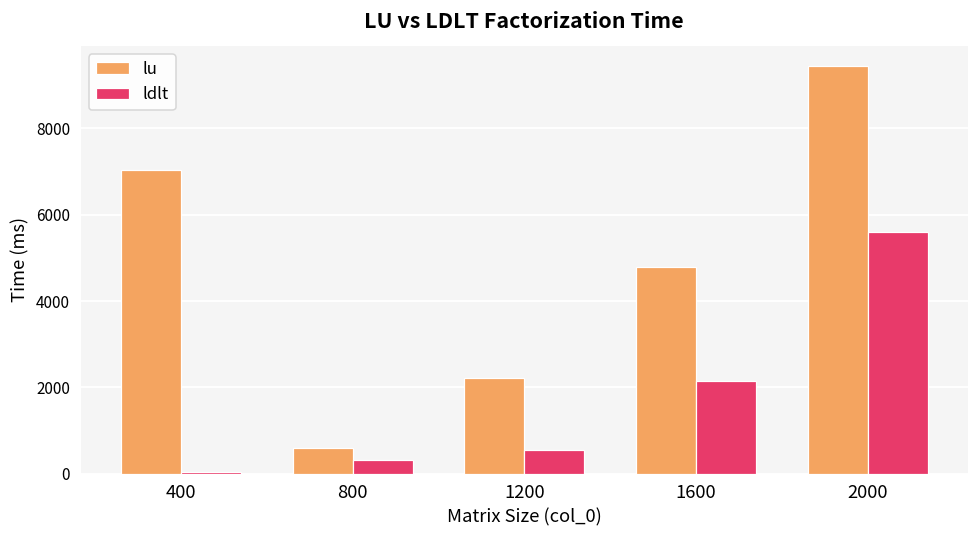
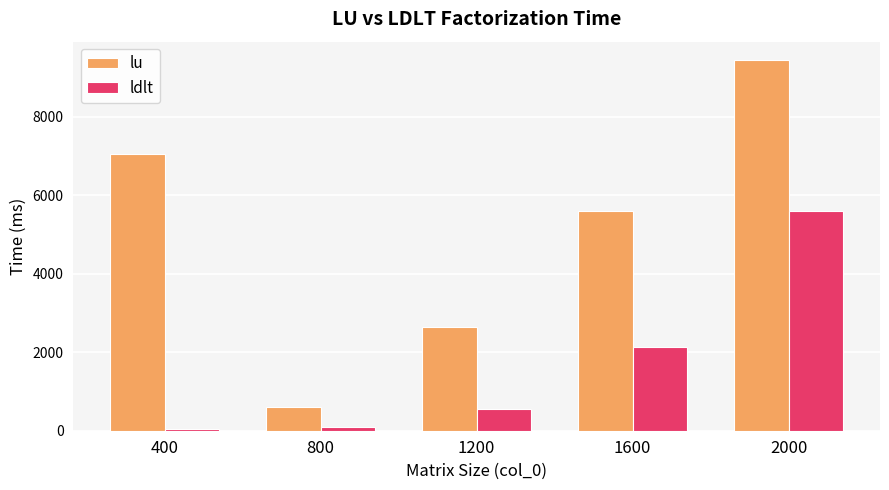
ldlt, 800: 300 -> 100
lu, 1200: 2200 -> 2700
lu, 1600: 4800 -> 5600
